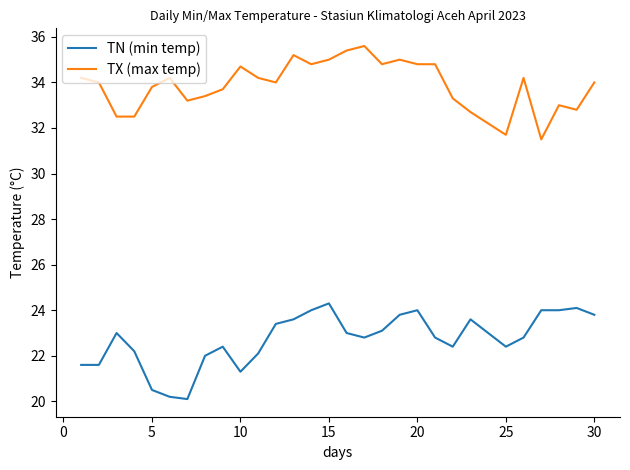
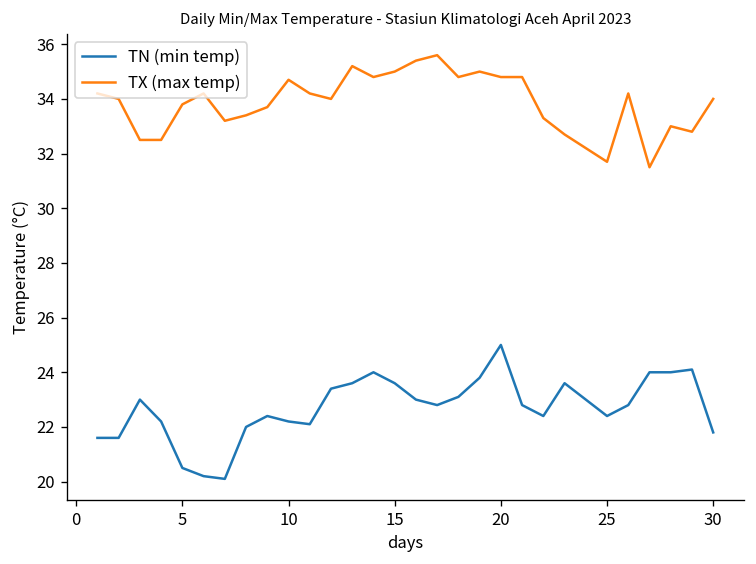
TN (min temp), 10: 21.3 -> 22.2
TN (min temp), 15: 24.3 -> 23.6
TN (min temp), 20: 24 -> 25
TN (min temp), 30: 23.8 -> 21.8
